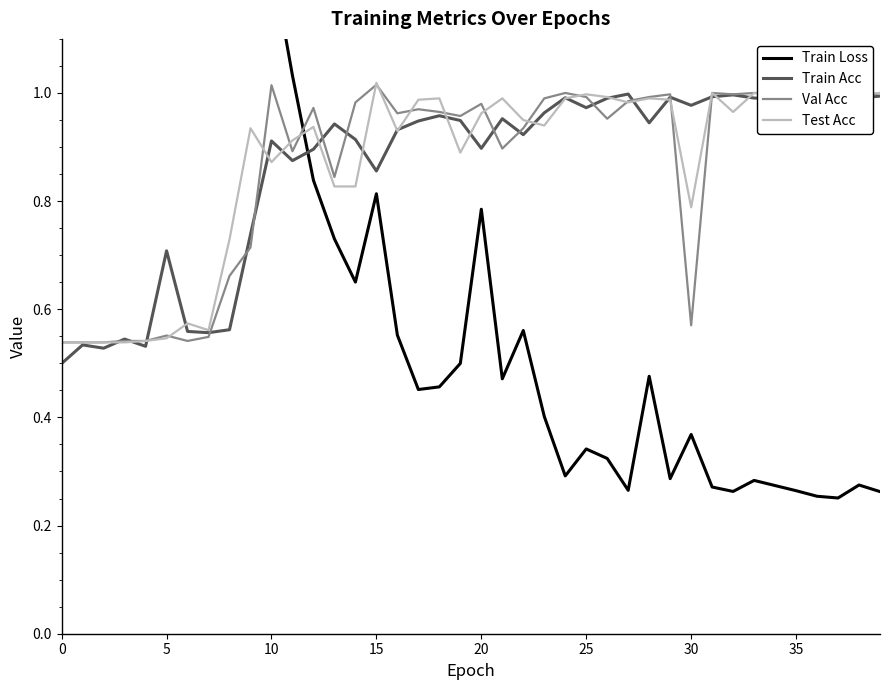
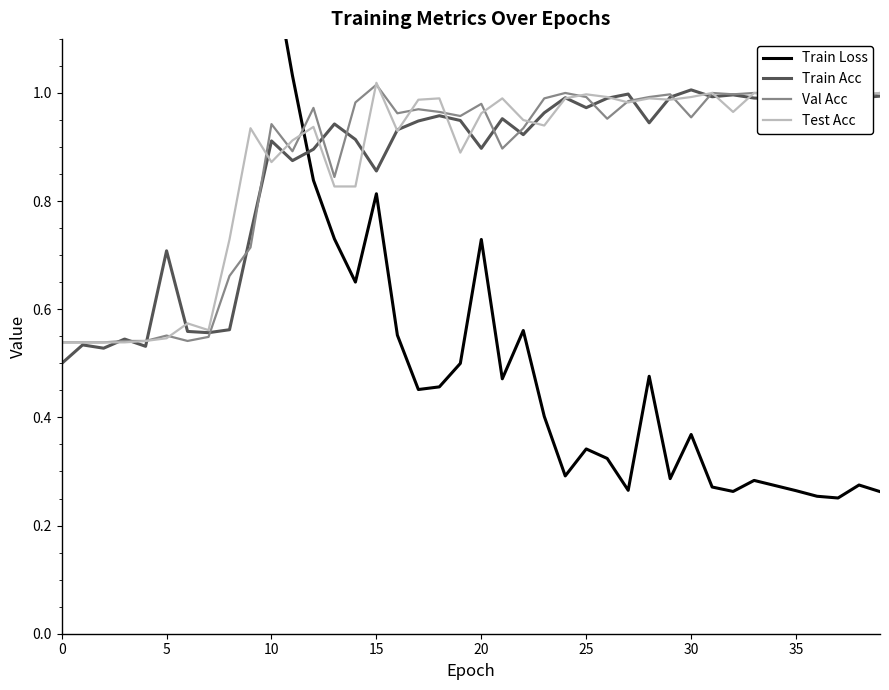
Val Acc, 10: 1.01 -> 0.94
Train Loss, 20: 0.79 -> 0.73
Train Acc, 30: 0.98 -> 1.01
Val Acc, 30: 0.57 -> 0.95
Test Acc, 30: 0.79 -> 0.99
